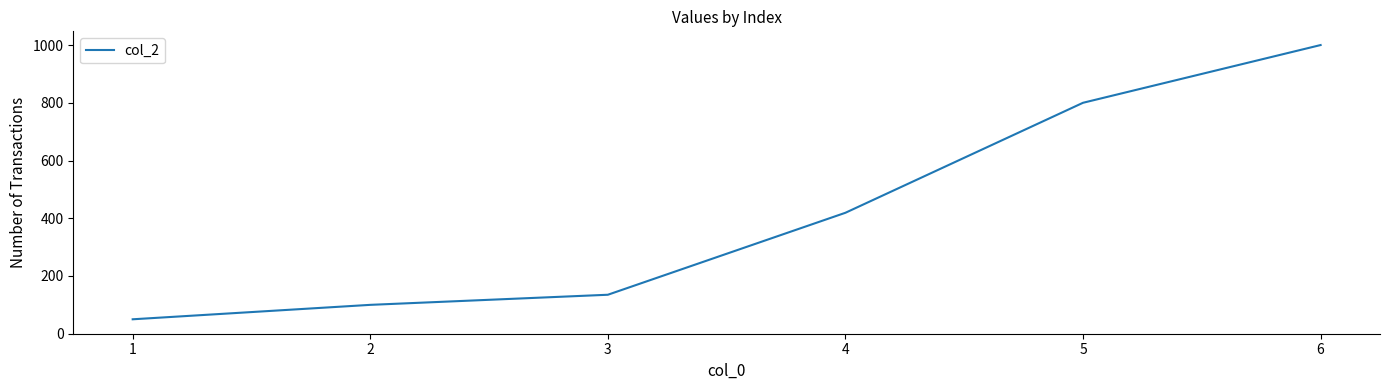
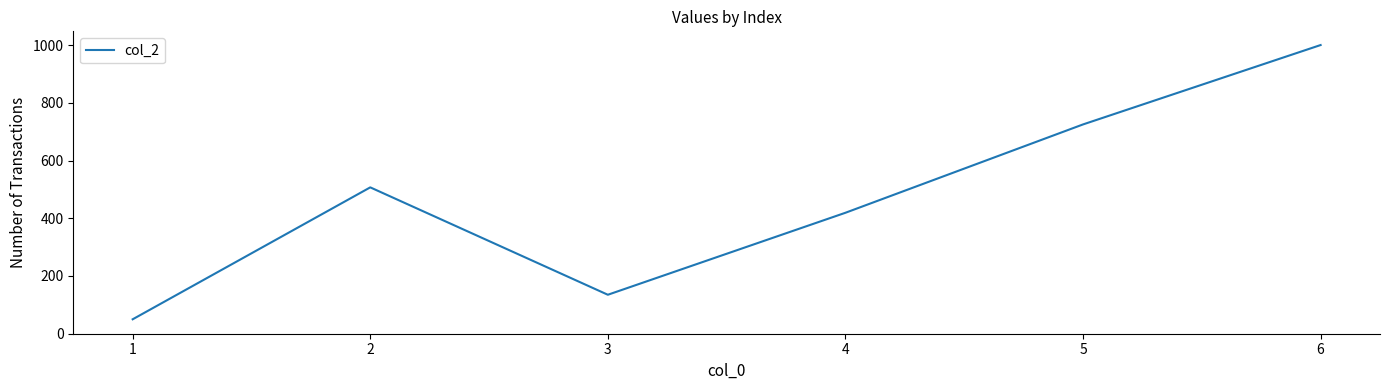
2: 100 -> 510
5: 800 -> 730
